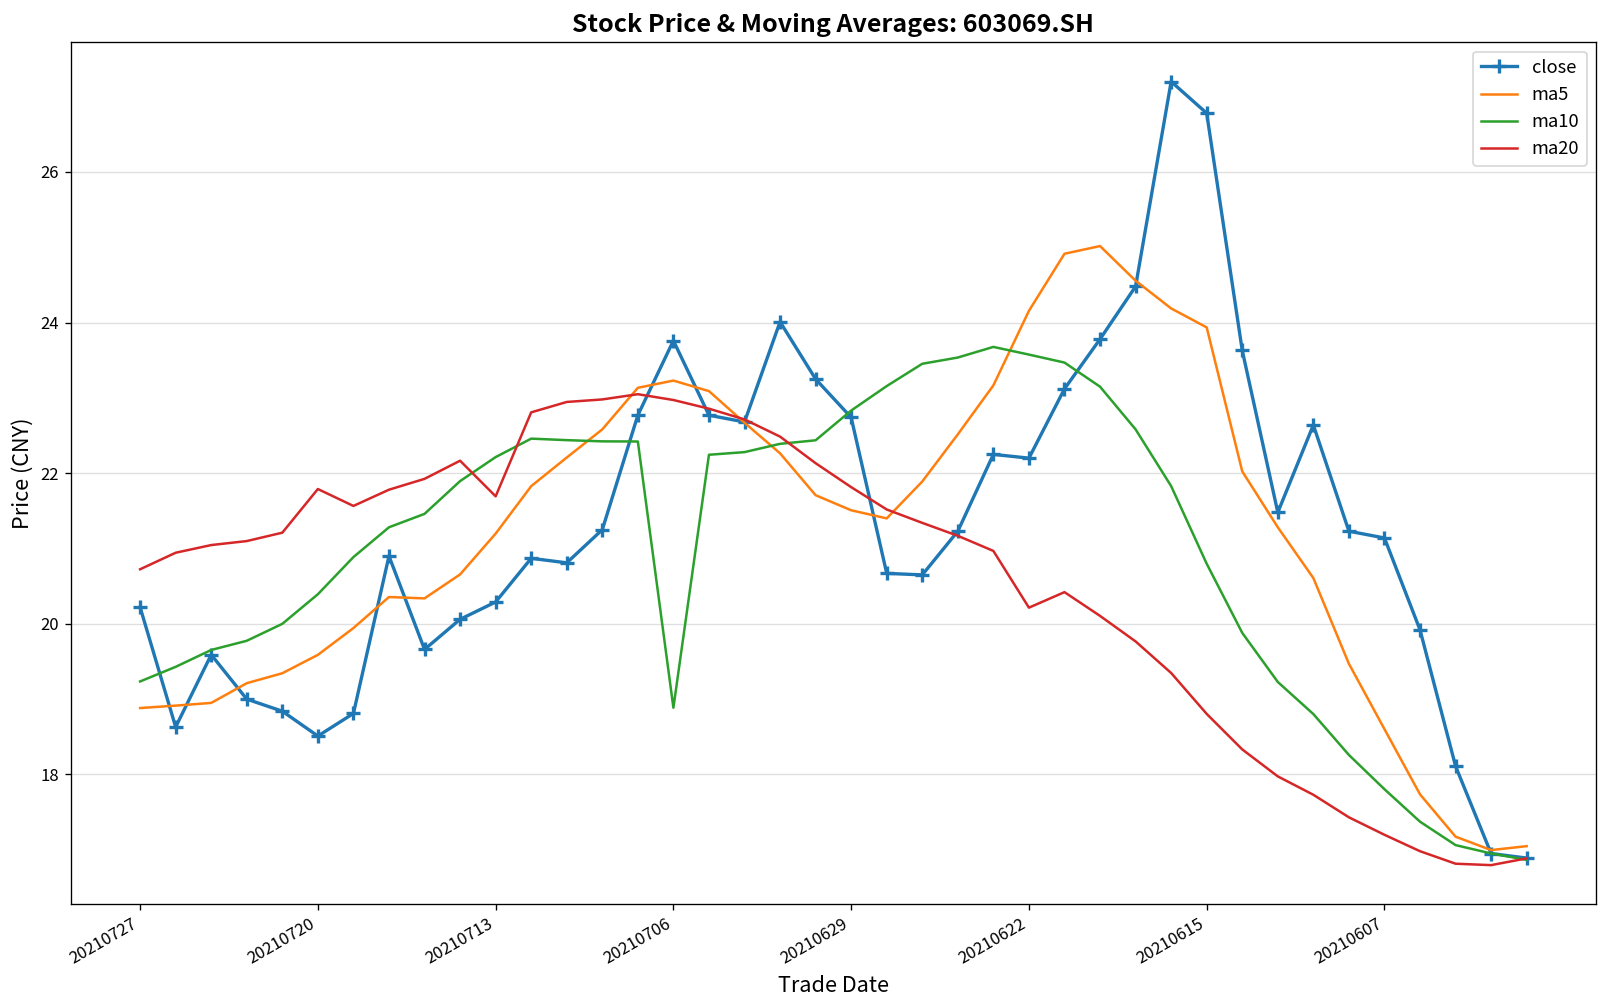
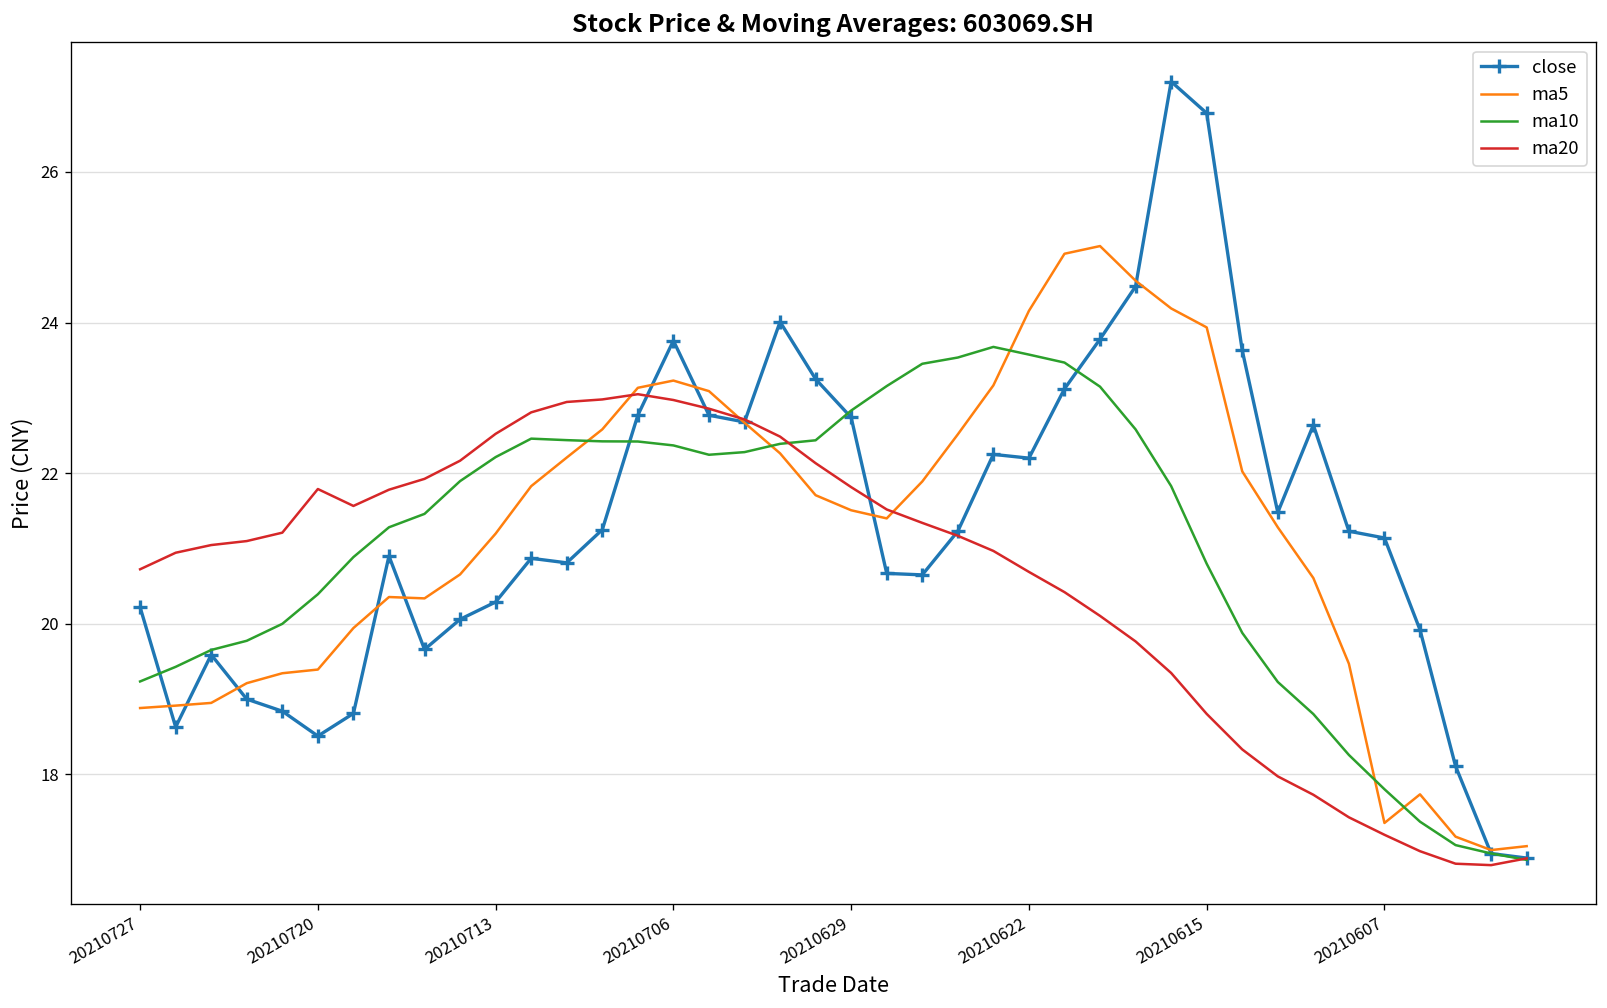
ma5, 20210720: 19.6 -> 19.4
ma20, 20210713: 21.7 -> 22.5
ma10, 20210706: 18.9 -> 22.4
ma20, 20210622: 20.2 -> 20.7
ma5, 20210607: 18.6 -> 17.4
